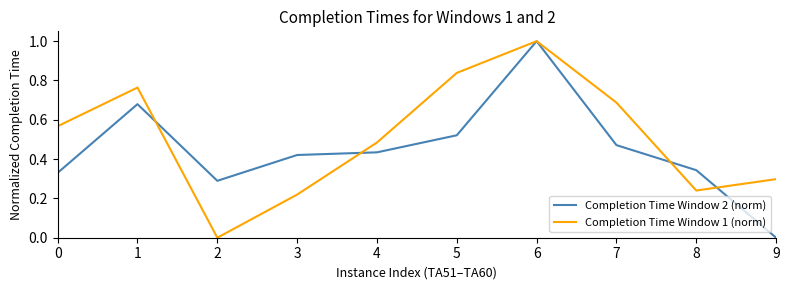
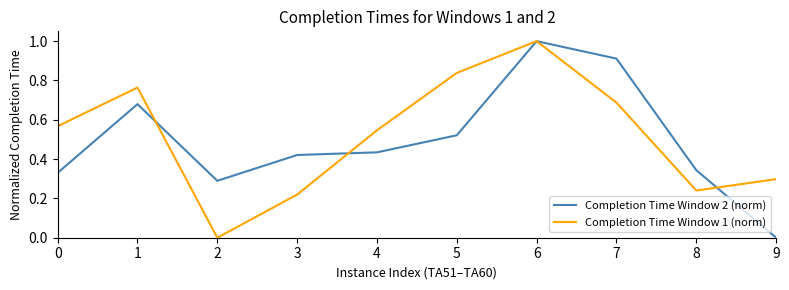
Completion Time Window 1 (norm), 4: 0.48 -> 0.55
Completion Time Window 2 (norm), 7: 0.47 -> 0.91
